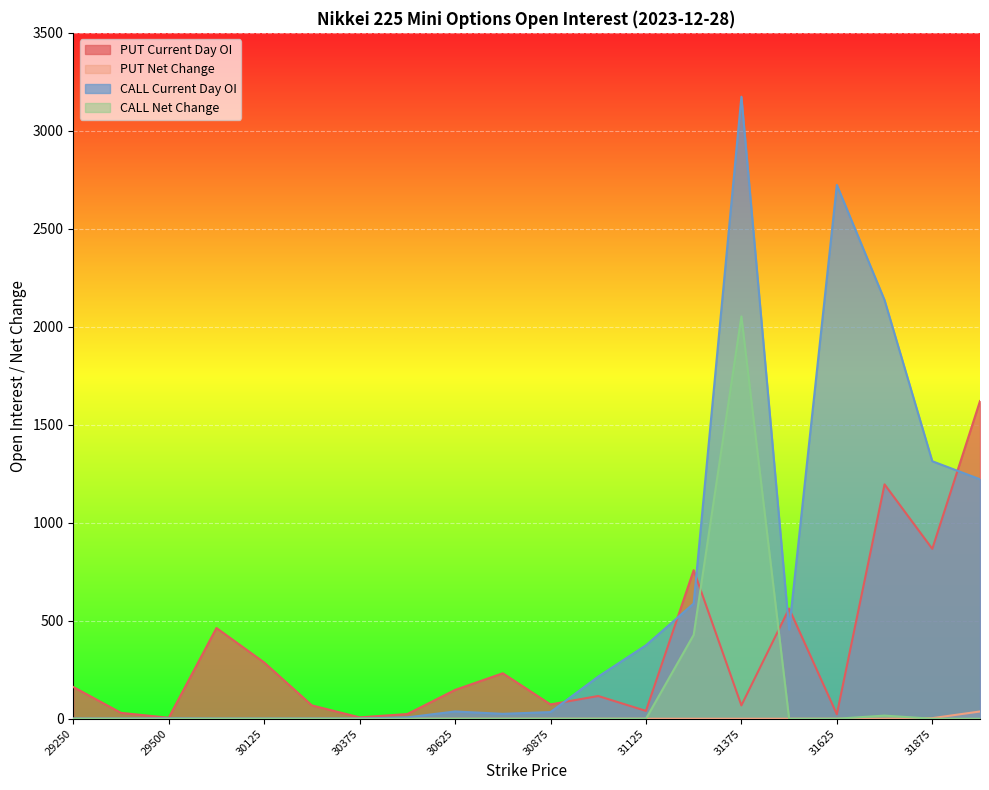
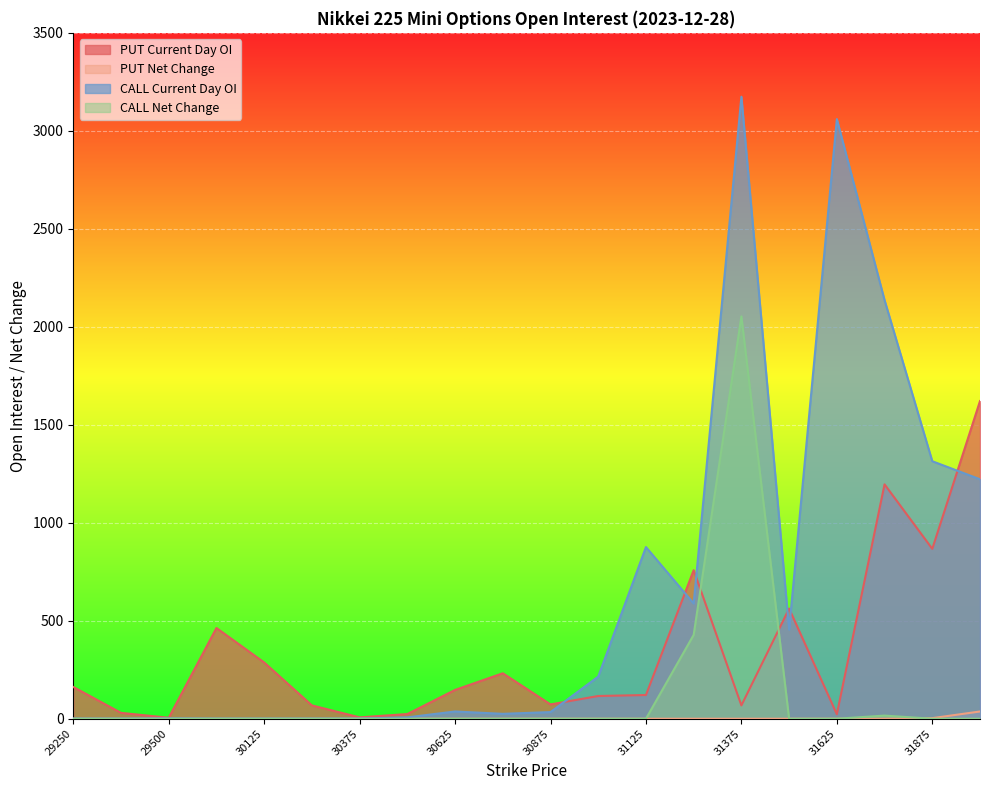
PUT Current Day OI, 31125: 40 -> 120
CALL Current Day OI, 31125: 380 -> 880
CALL Current Day OI, 31625: 2720 -> 3060
